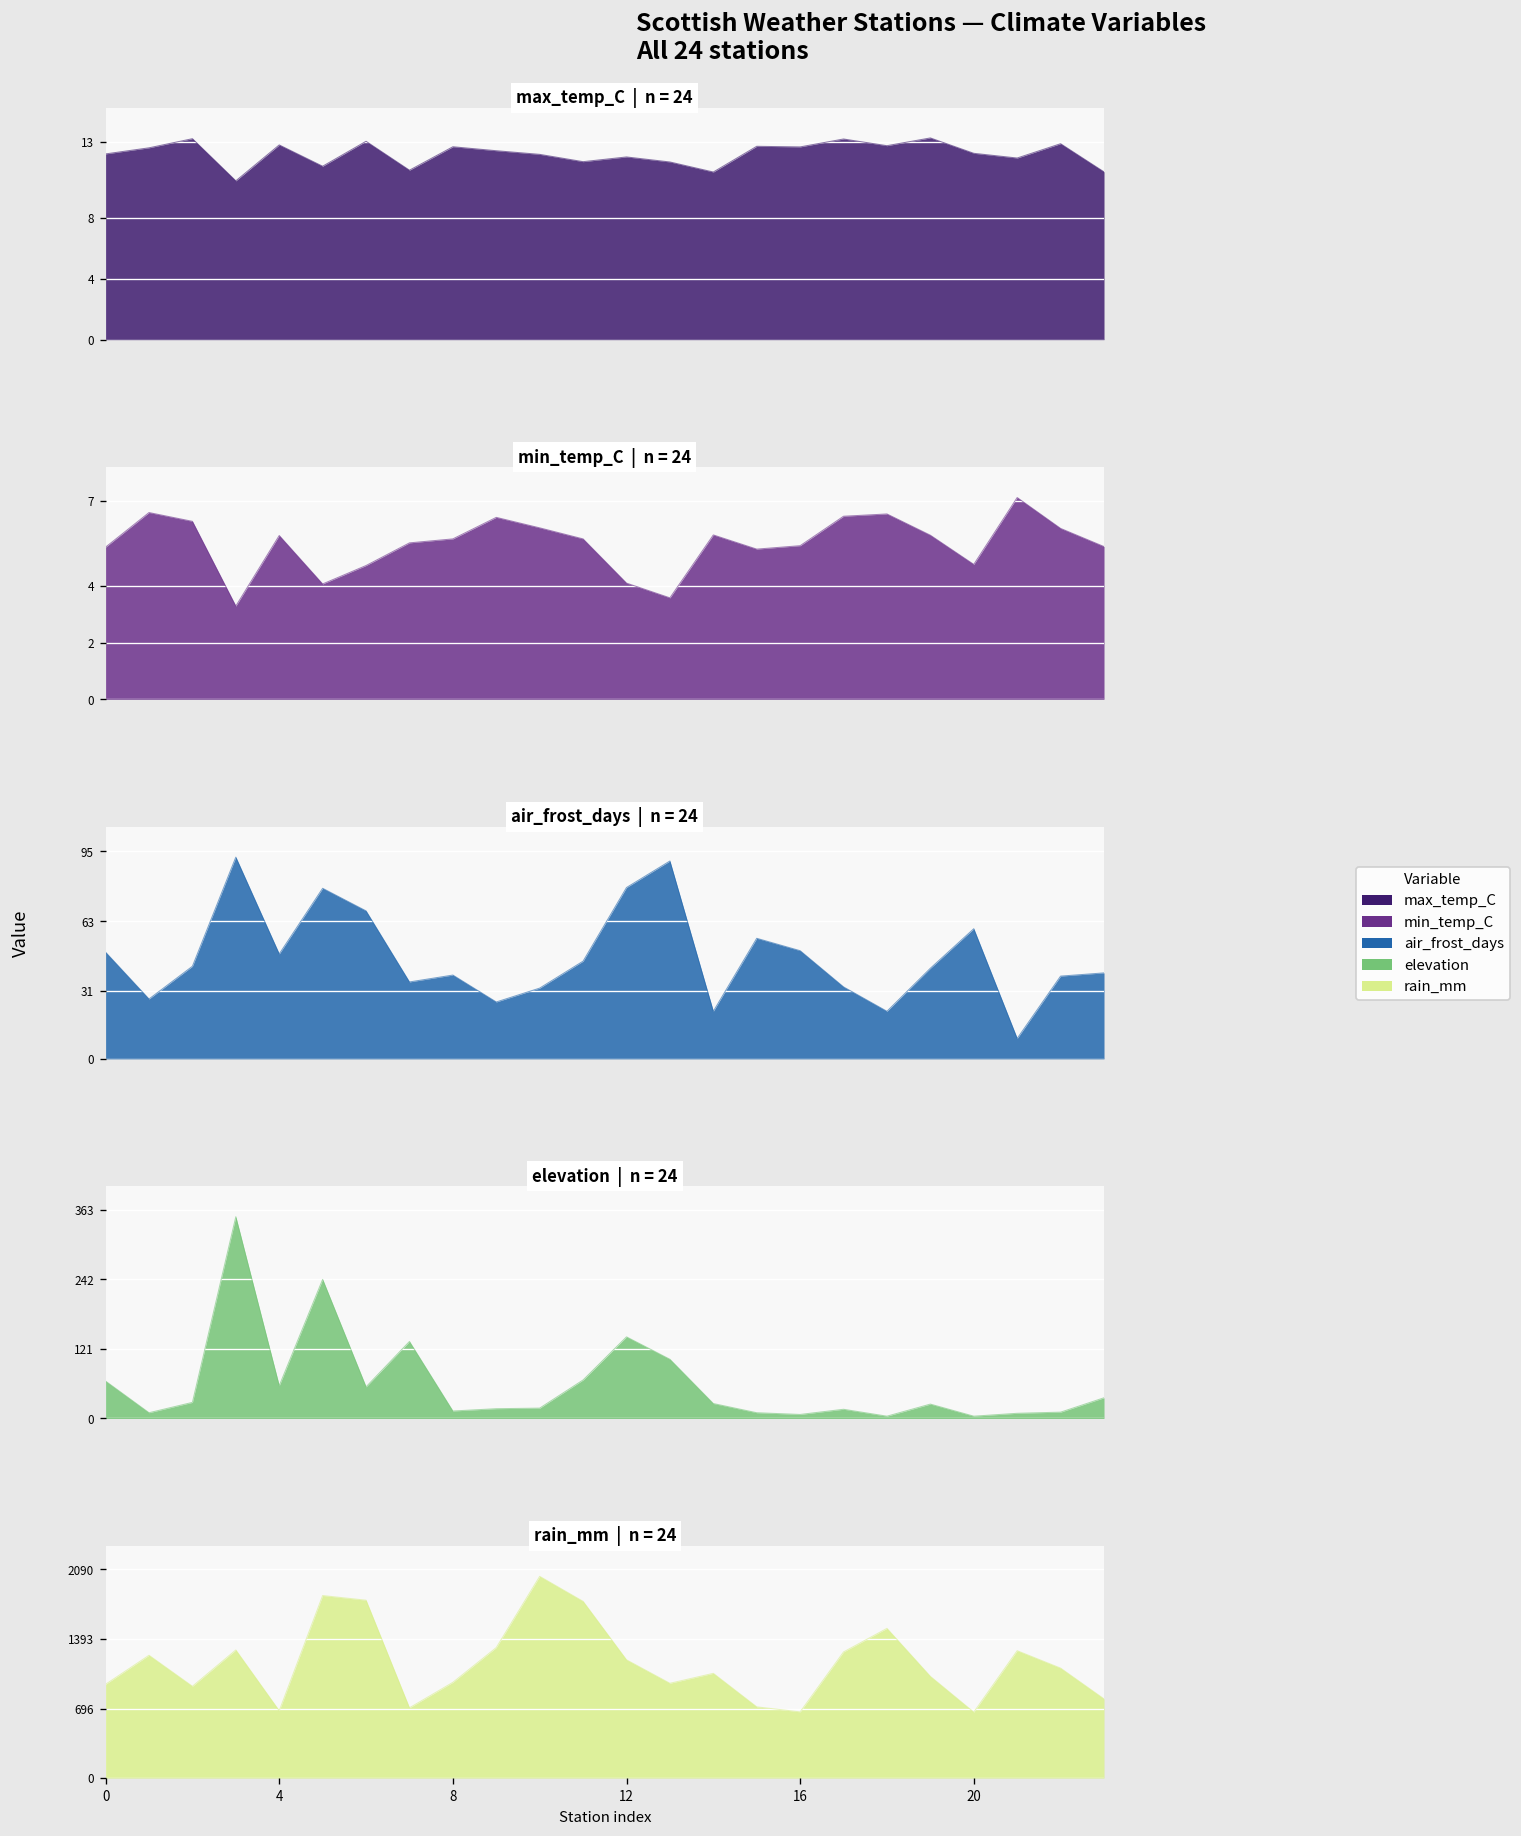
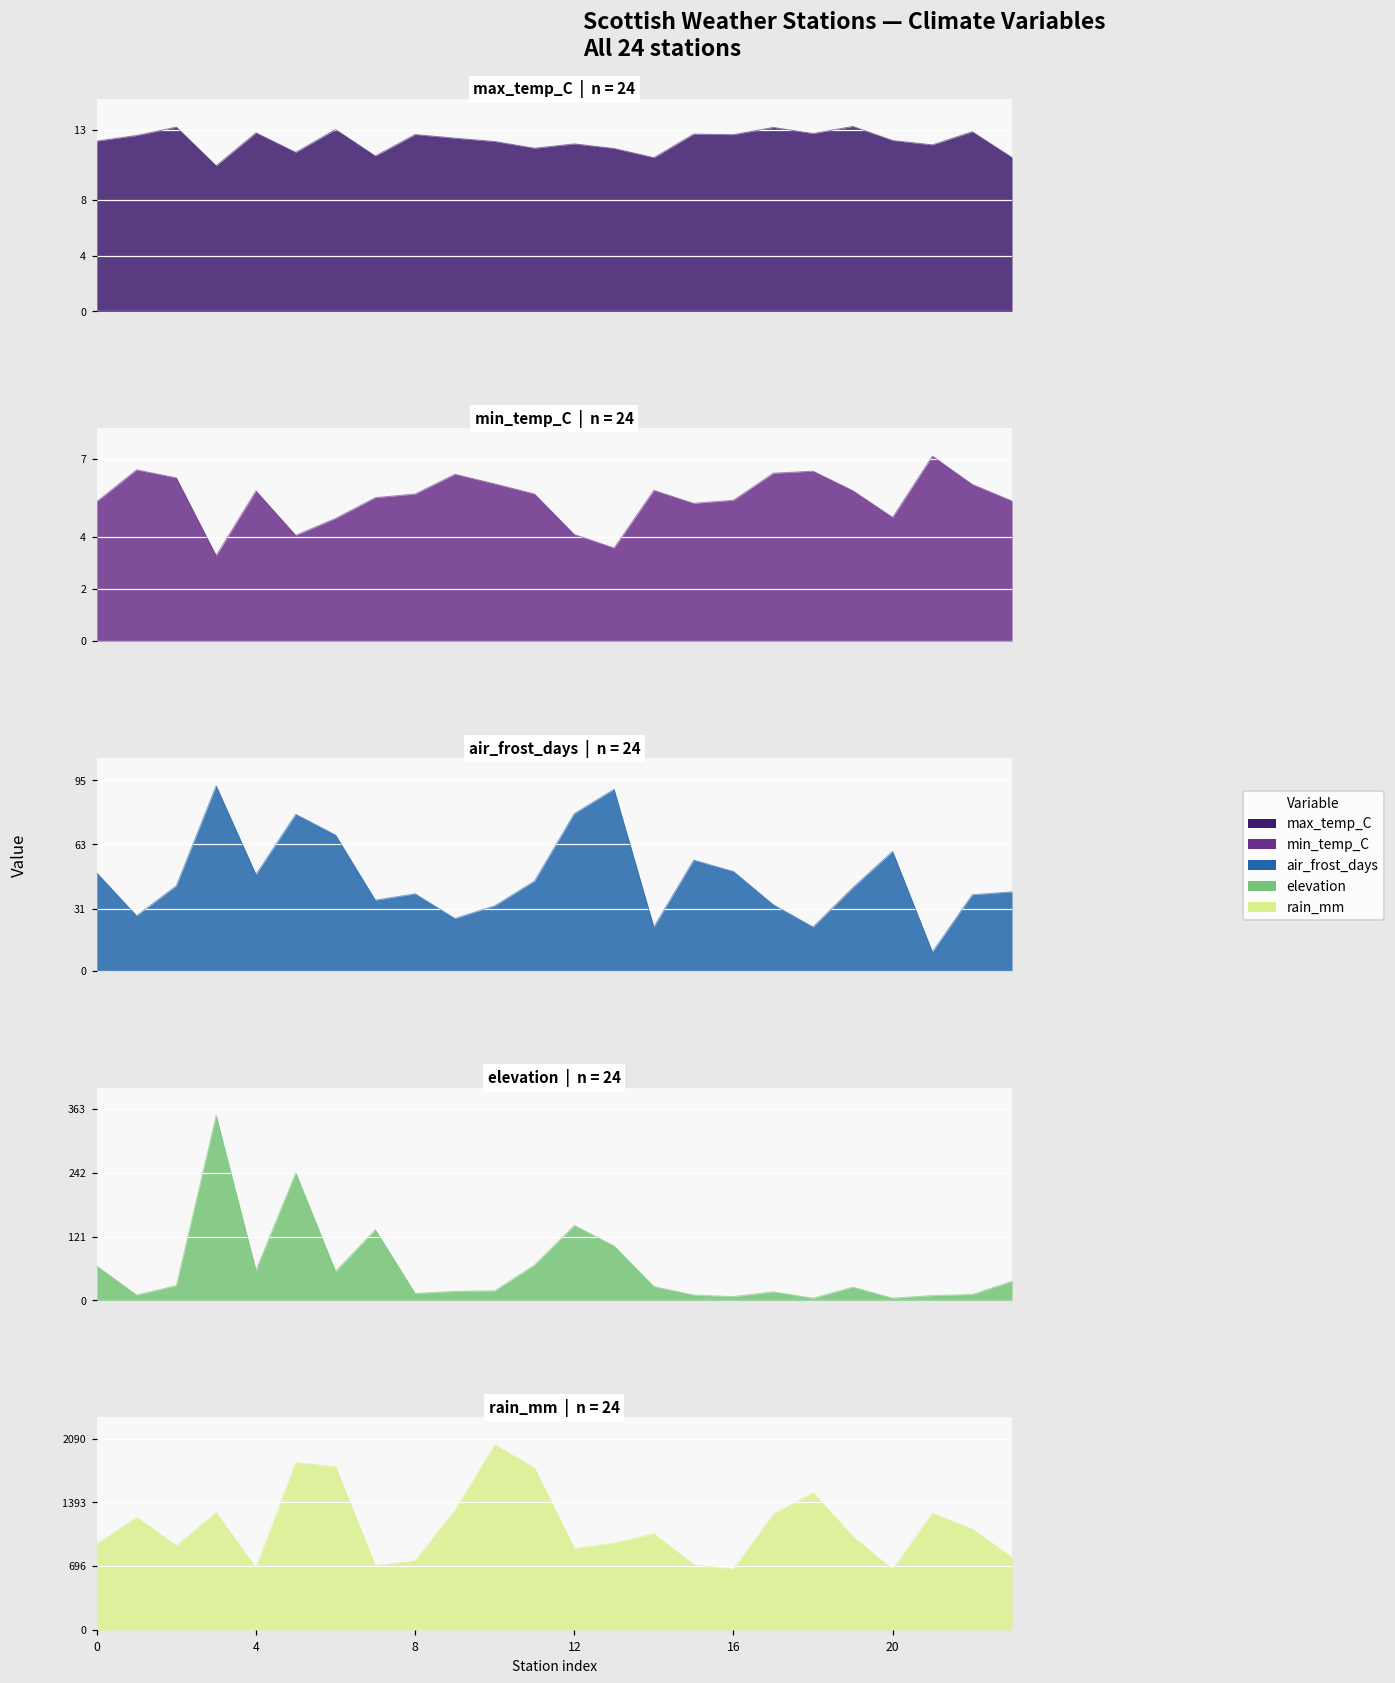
rain_mm | n = 24, 8: 1000 -> 800
rain_mm | n = 24, 12: 1200 -> 900
